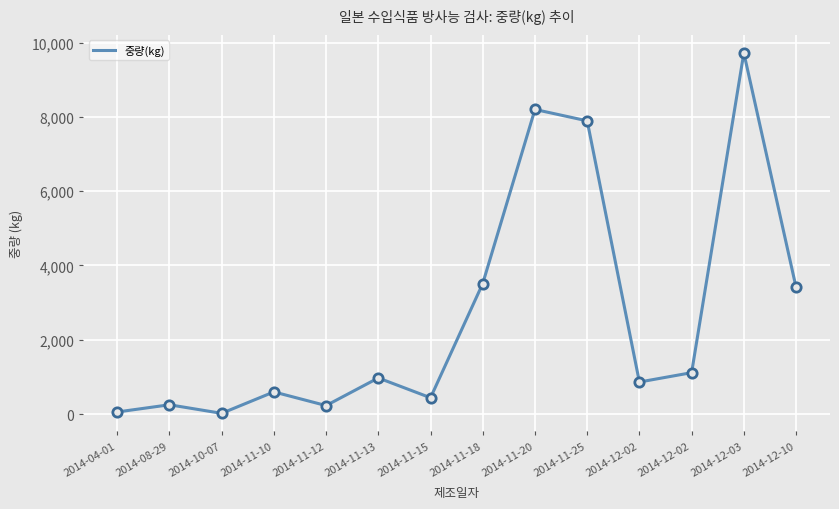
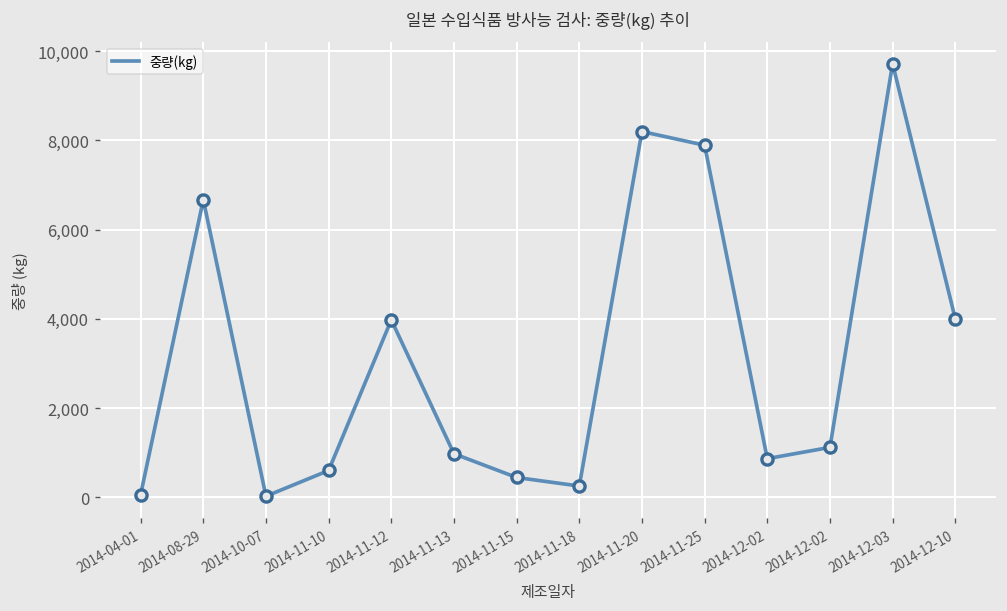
2014-08-29: 300 -> 6,700
2014-11-12: 200 -> 4,000
2014-11-18: 3,500 -> 200
2014-12-10: 3,400 -> 4,000
